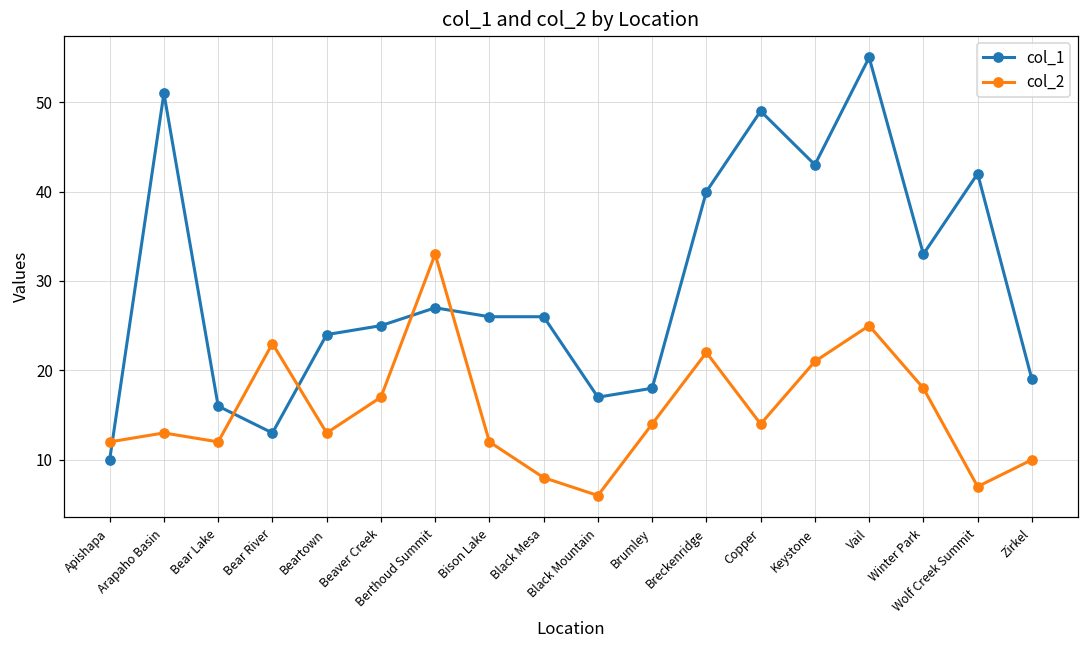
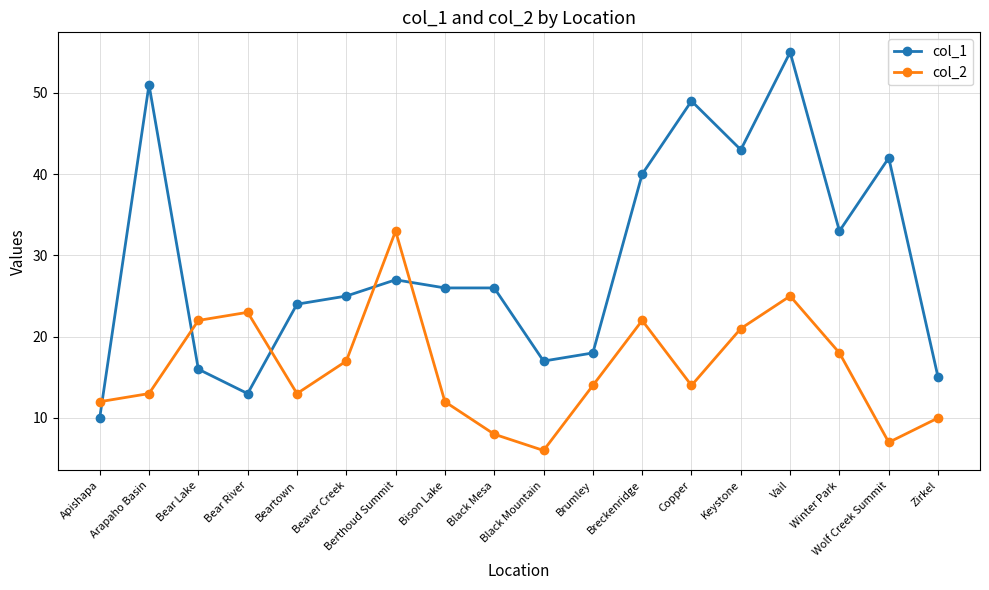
col_2, Bear Lake: 12 -> 22
col_1, Zirkel: 19 -> 15
